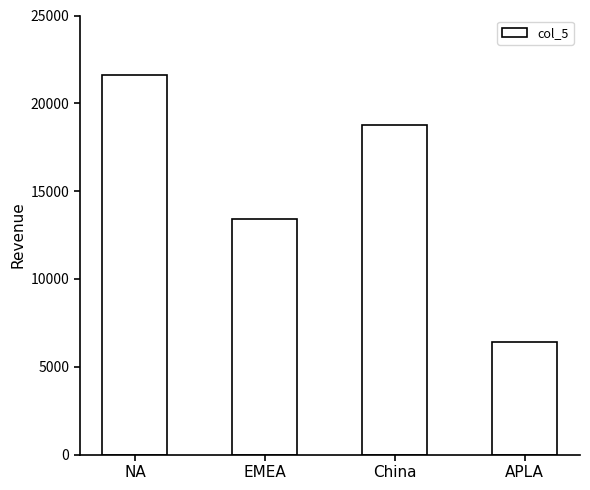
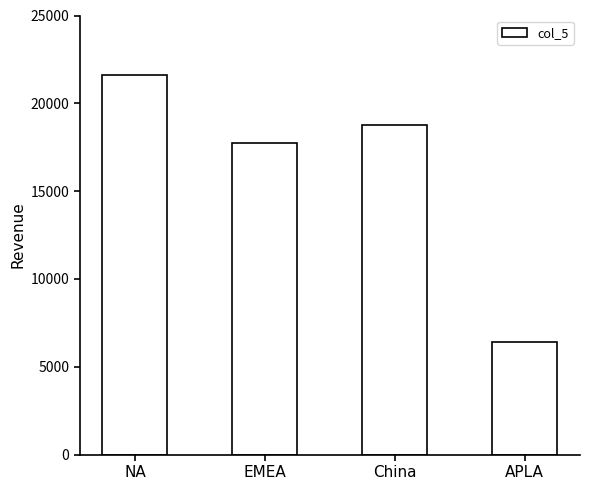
EMEA: 13400 -> 17800
